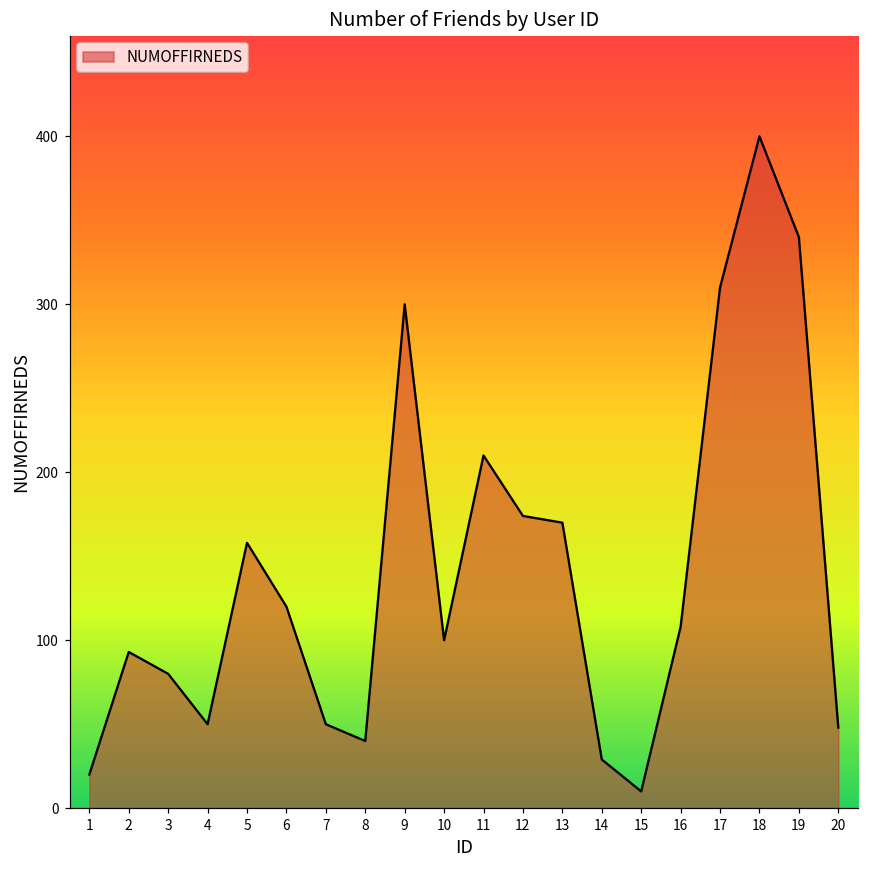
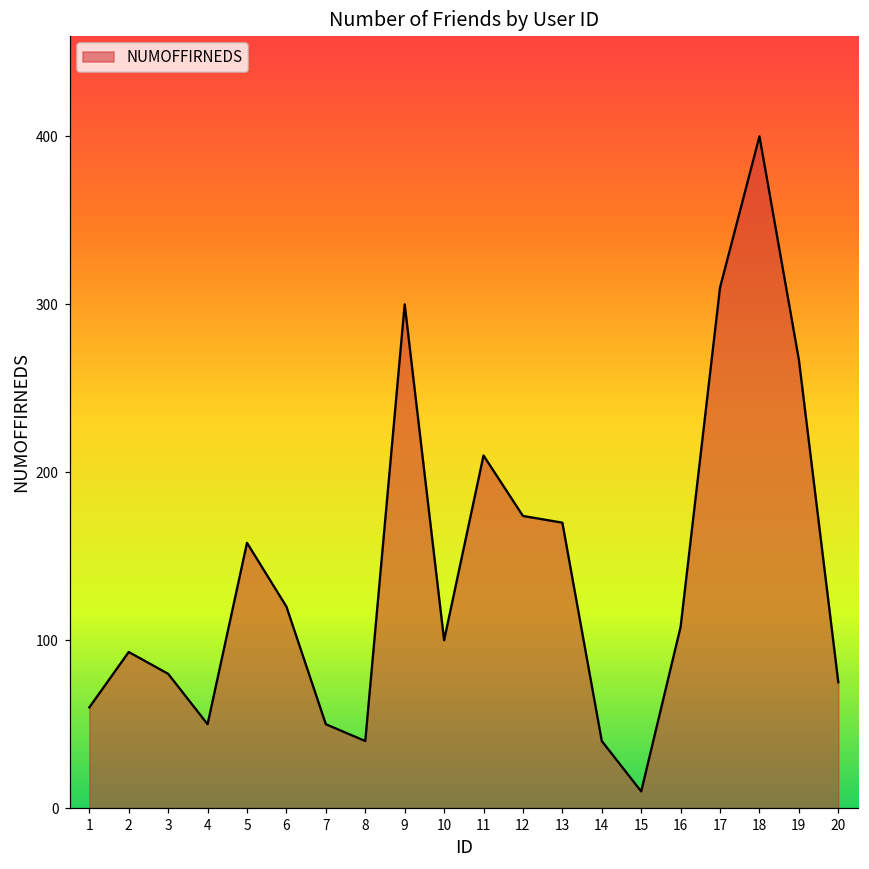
1: 20 -> 60
14: 29 -> 40
19: 340 -> 267
20: 48 -> 75
